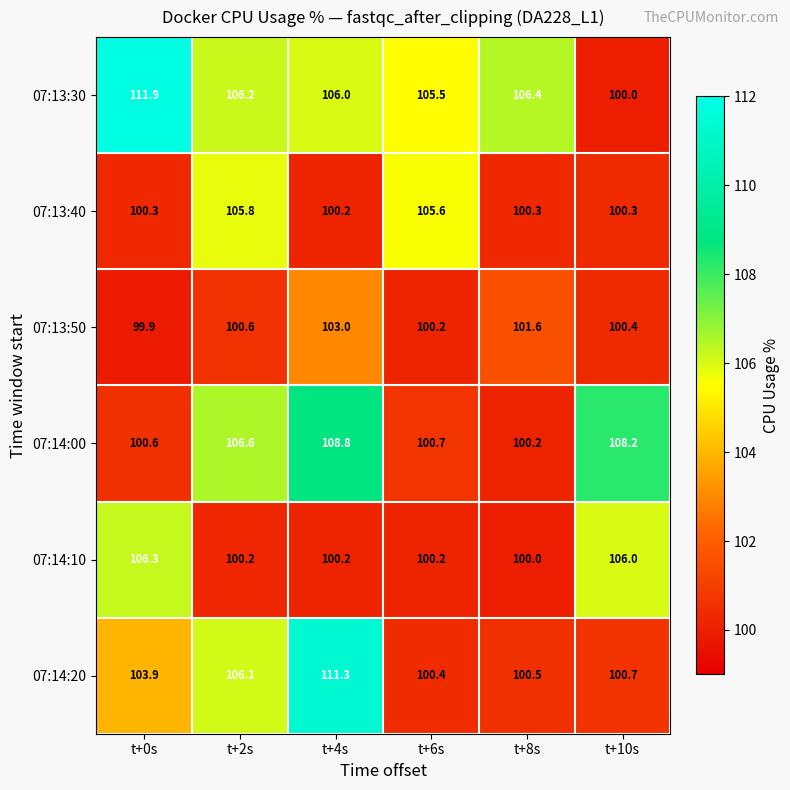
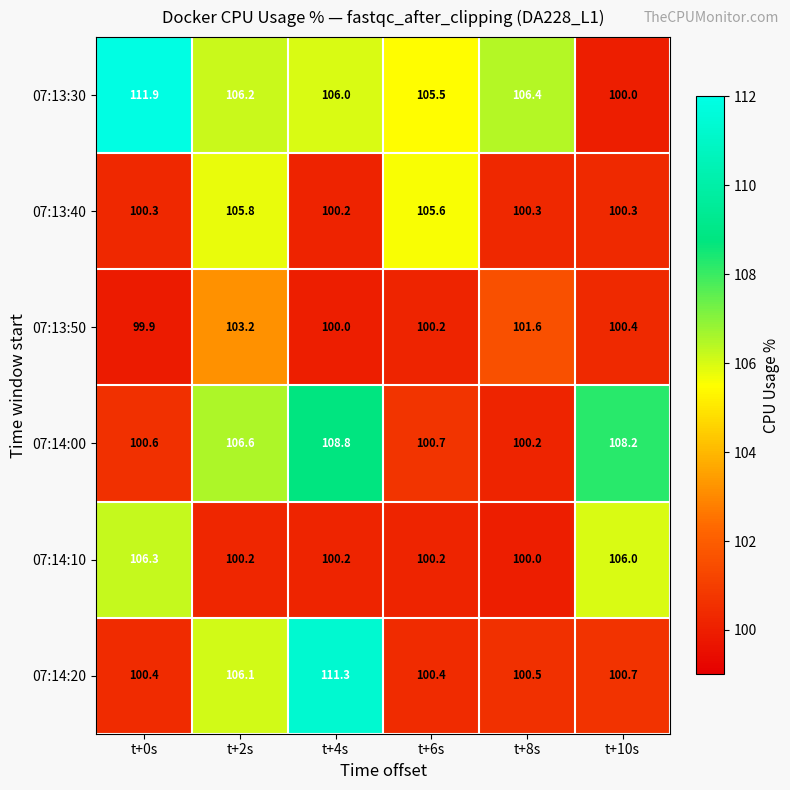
07:13:50, t+2s: 100.6 -> 103.2
07:13:50, t+4s: 103.0 -> 100.0
07:14:20, t+0s: 103.9 -> 100.4
